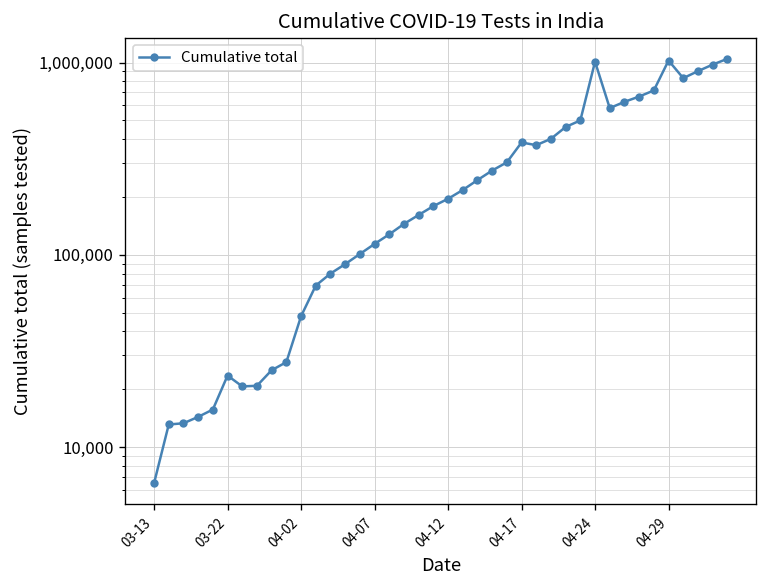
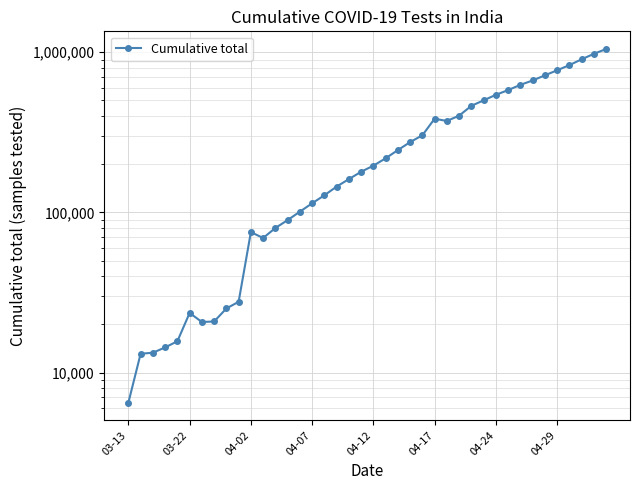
04-02: 48,000 -> 80,000
04-24: 1,000,000 -> 540,000
04-29: 1,000,000 -> 800,000
